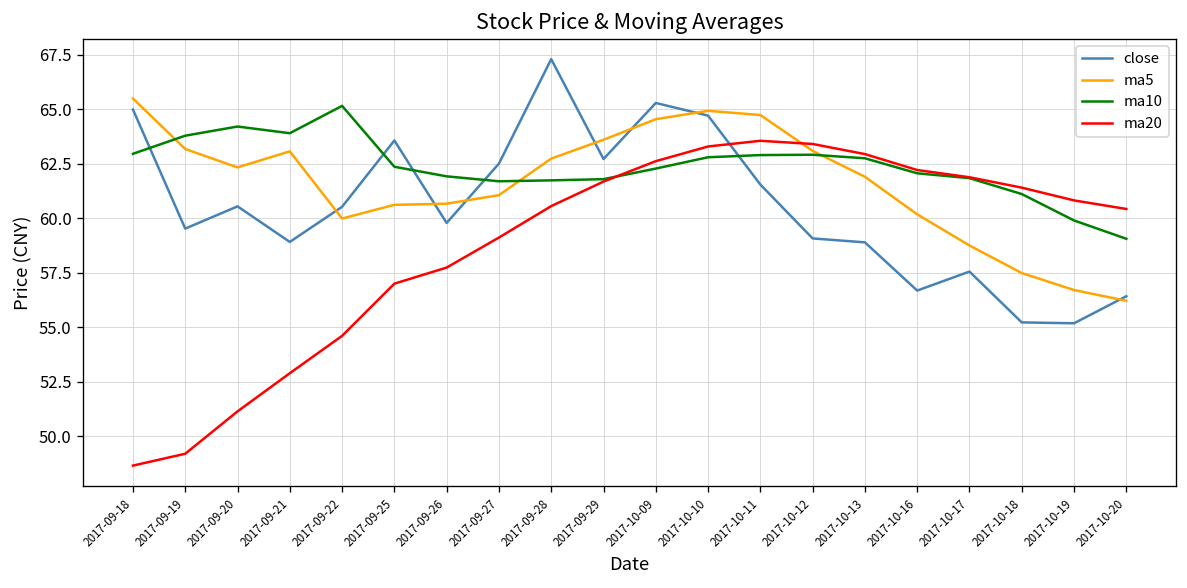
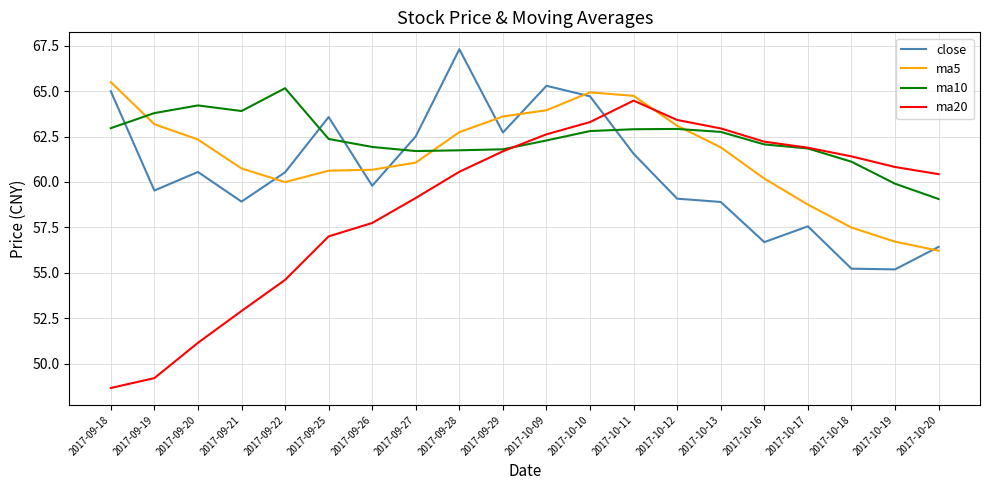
ma5, 2017-09-21: 63.1 -> 60.7
ma5, 2017-10-09: 64.5 -> 63.9
ma20, 2017-10-11: 63.6 -> 64.5
